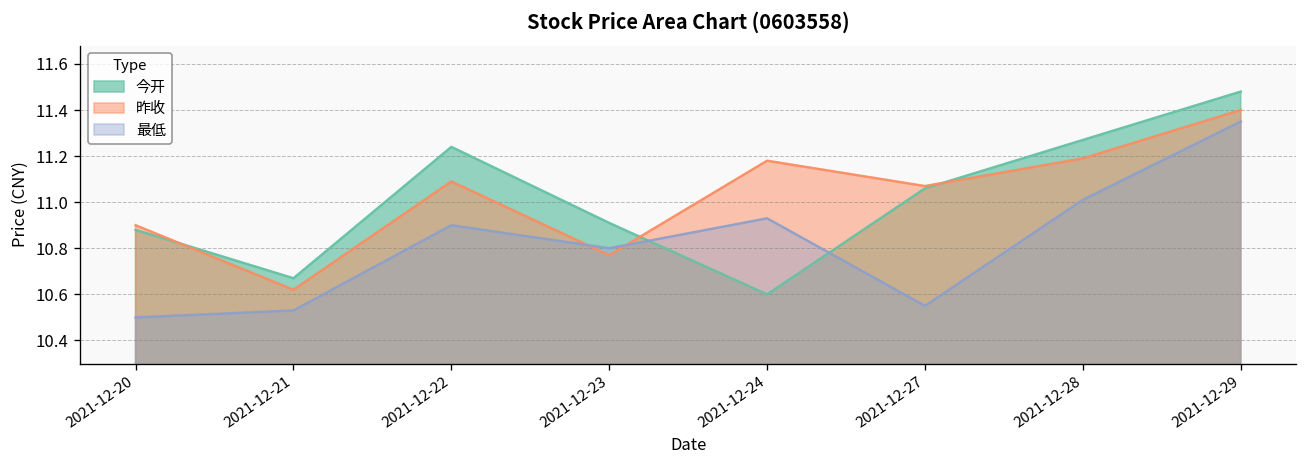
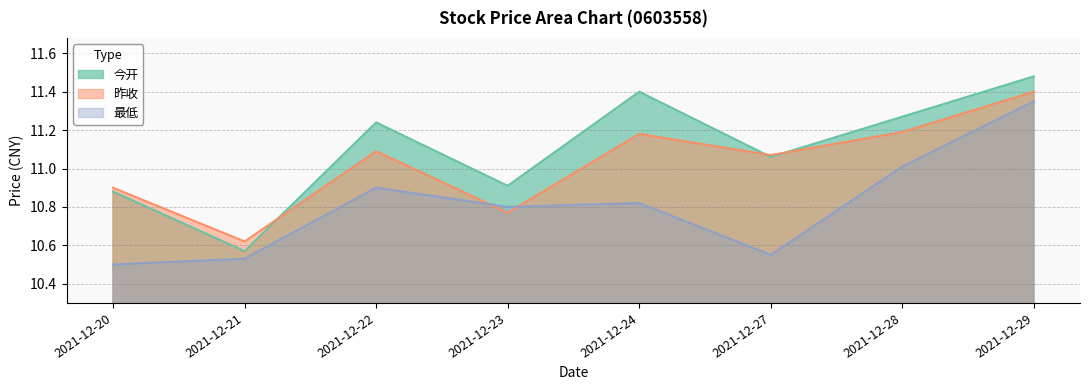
今开, 2021-12-21: 10.67 -> 10.57
今开, 2021-12-24: 10.6 -> 11.4
最低, 2021-12-24: 10.93 -> 10.82
